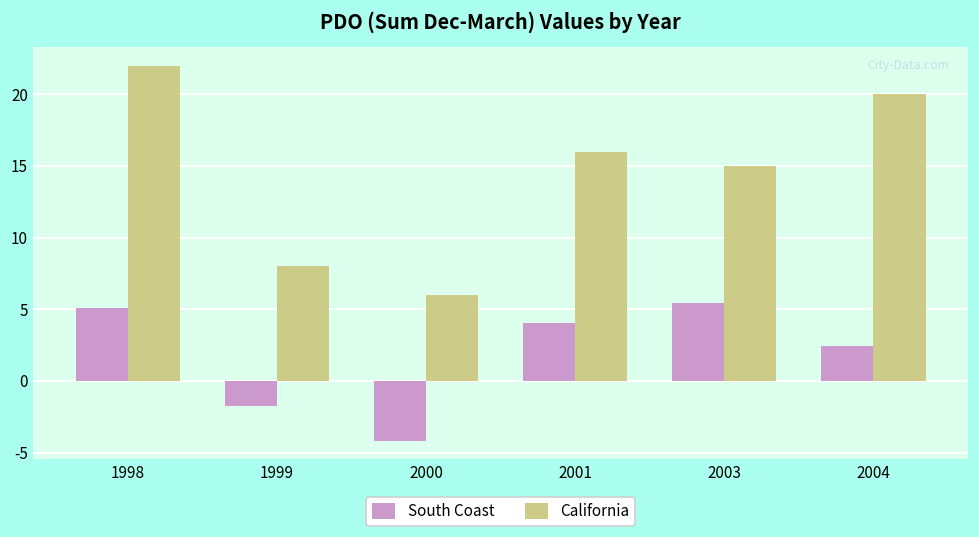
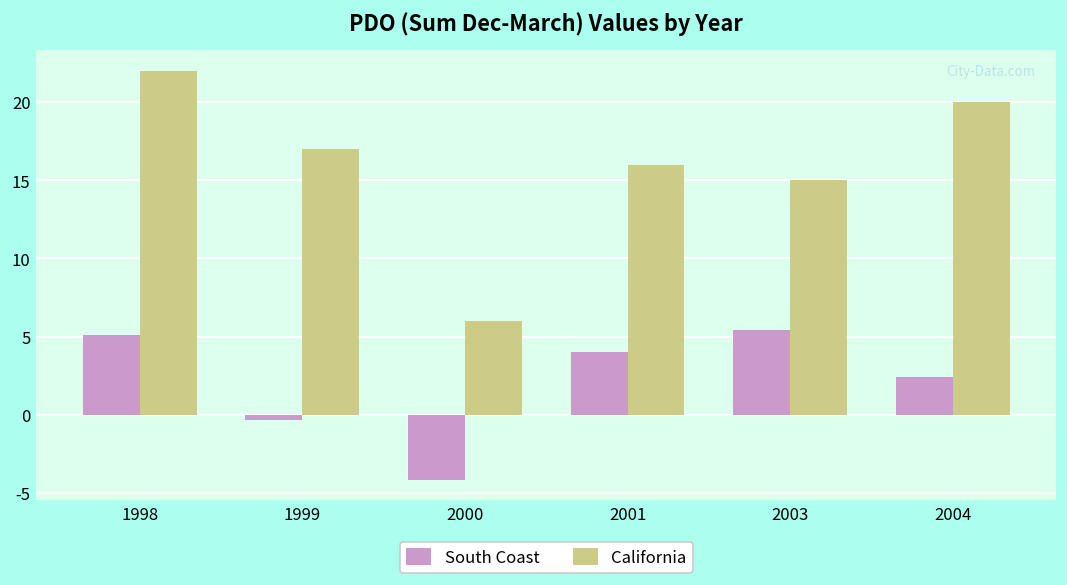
South Coast, 1999: -1.8 -> -0.4
California, 1999: 8 -> 17
